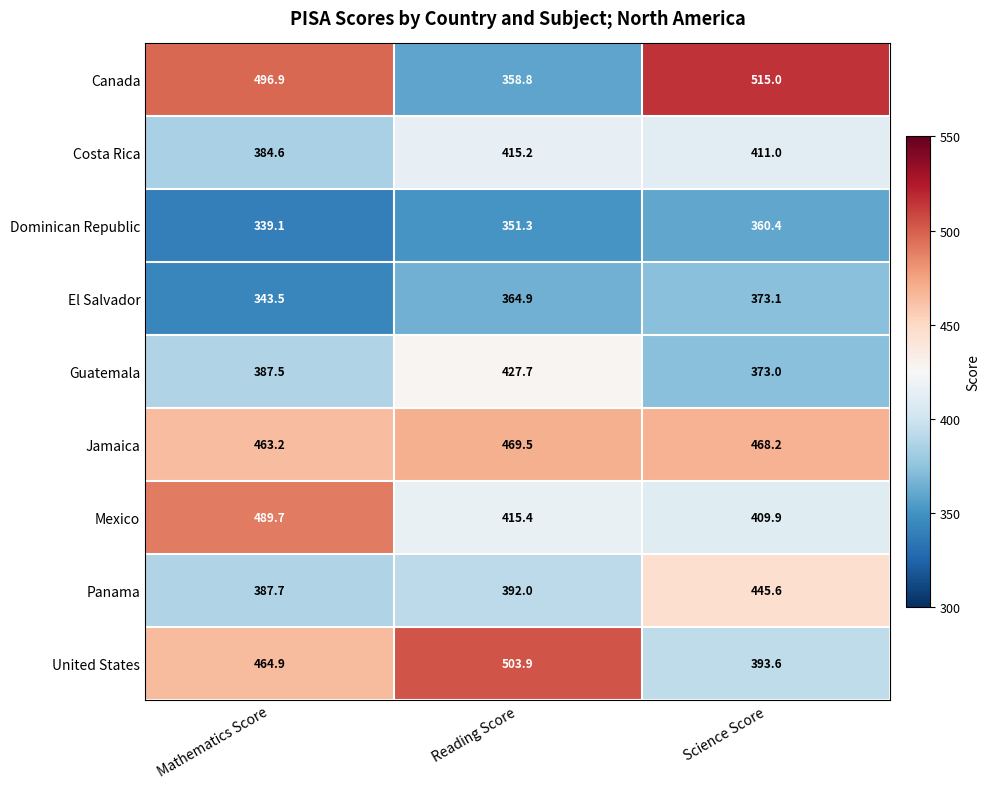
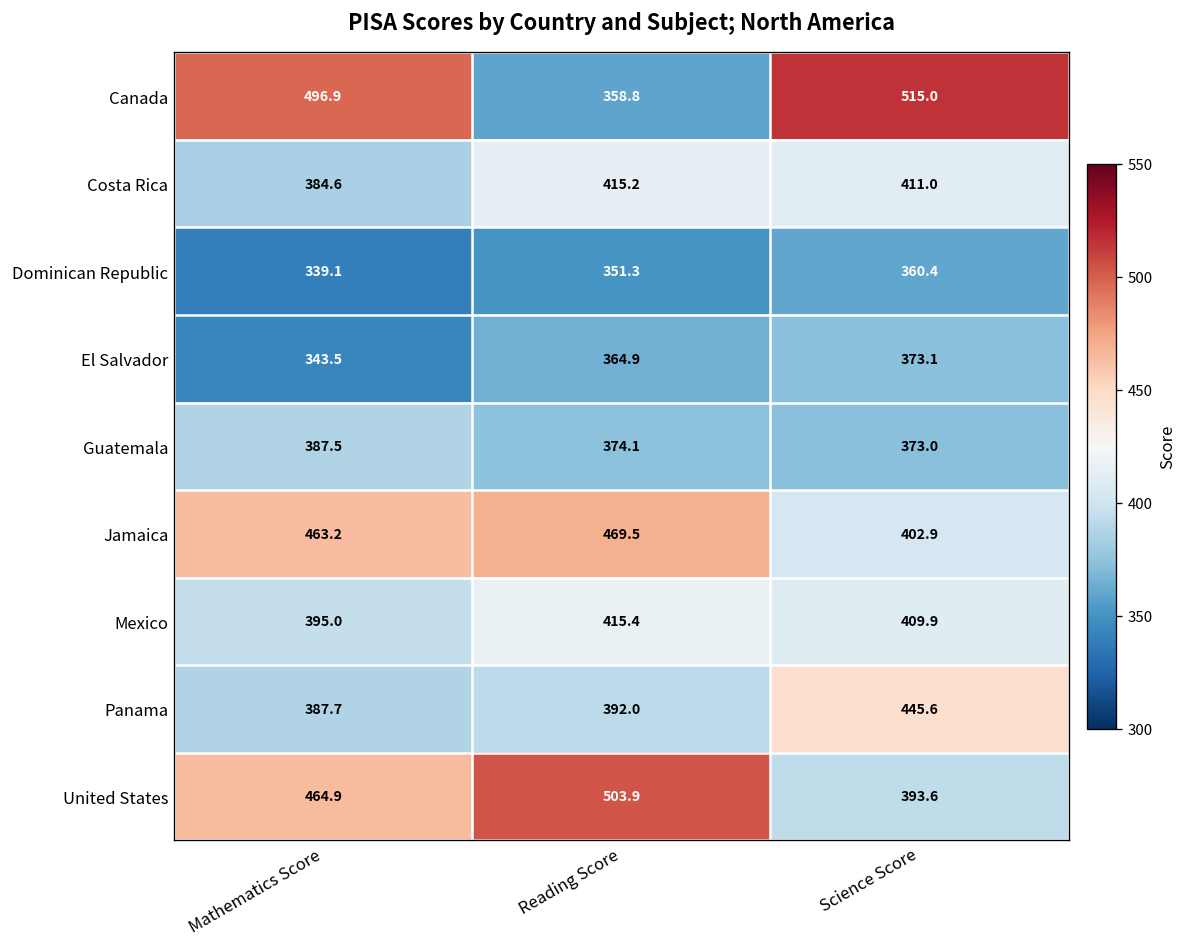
Guatemala, Reading Score: 427.7 -> 374.1
Jamaica, Science Score: 468.2 -> 402.9
Mexico, Mathematics Score: 489.7 -> 395.0
